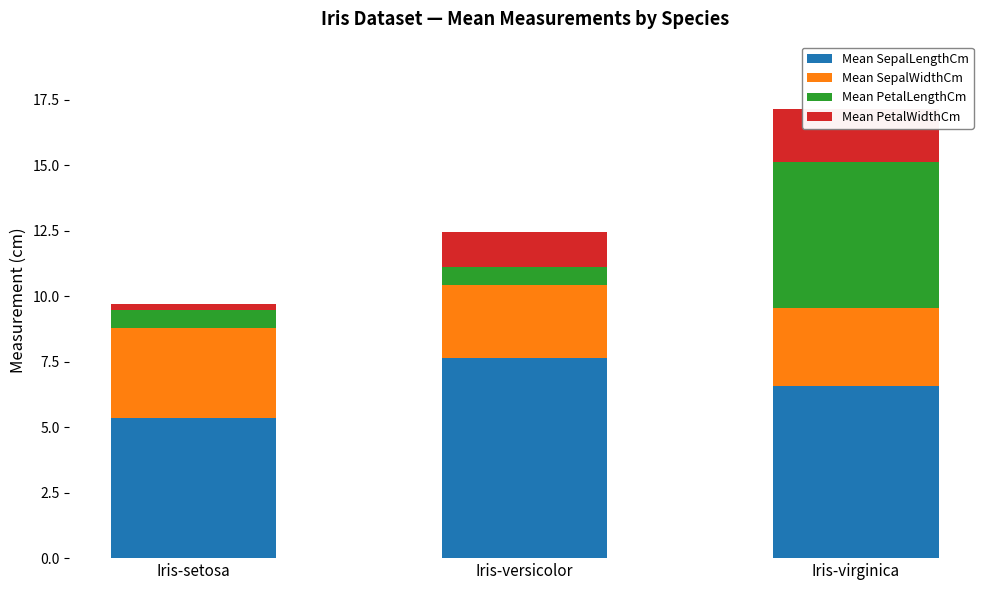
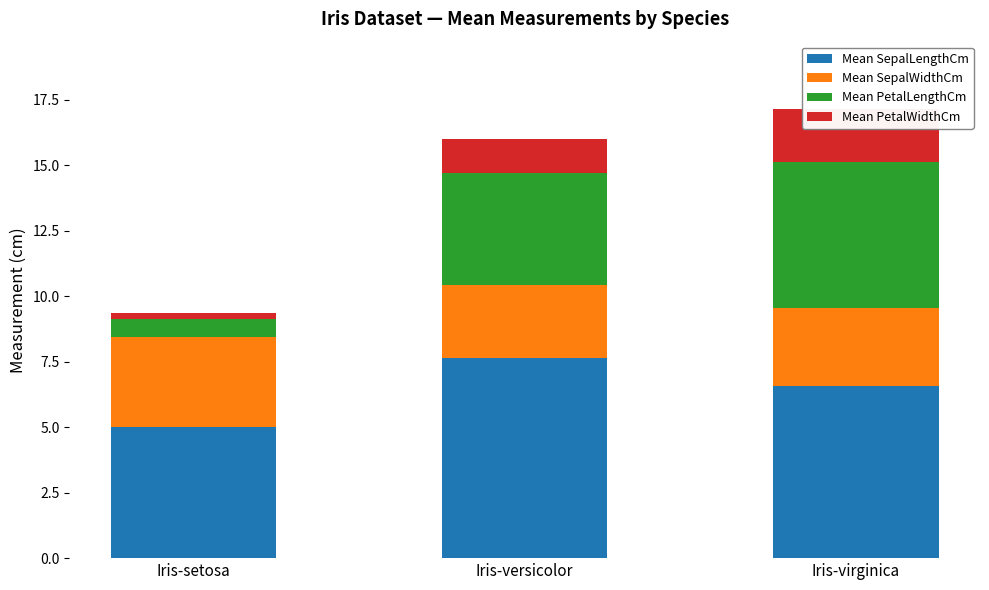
Mean SepalLengthCm, Iris-setosa: 5.4 -> 5.0
Mean PetalLengthCm, Iris-versicolor: 0.7 -> 4.3
